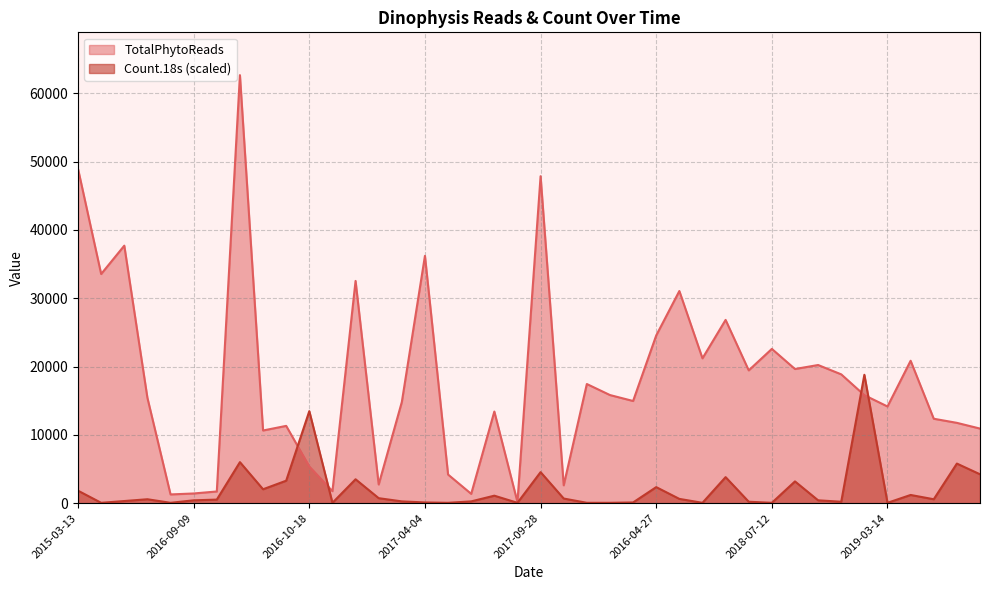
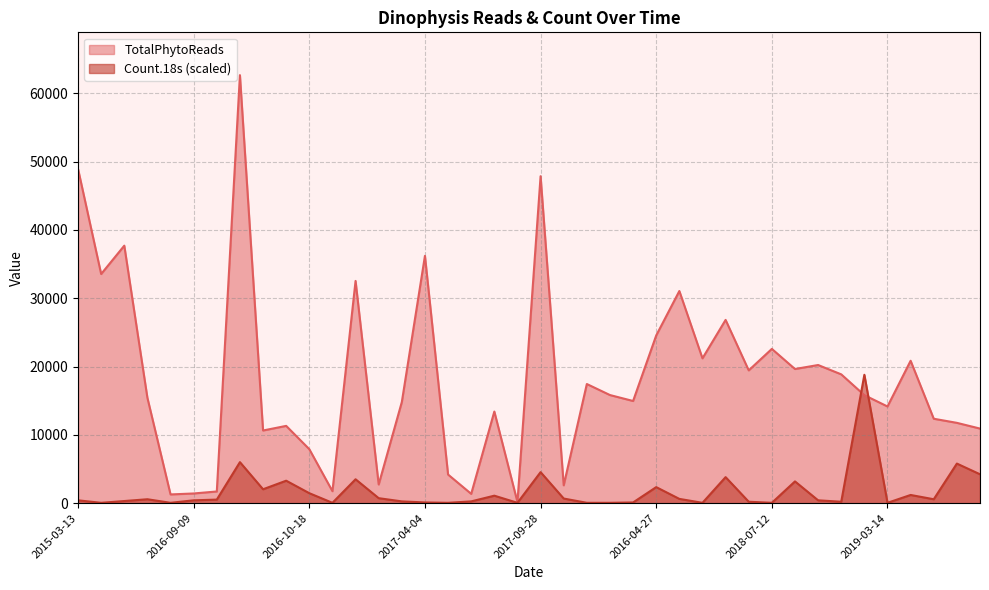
Count.18s (scaled), 2015-03-13: 2000 -> 0
TotalPhytoReads, 2016-10-18: 5000 -> 8000
Count.18s (scaled), 2016-10-18: 13000 -> 1000
